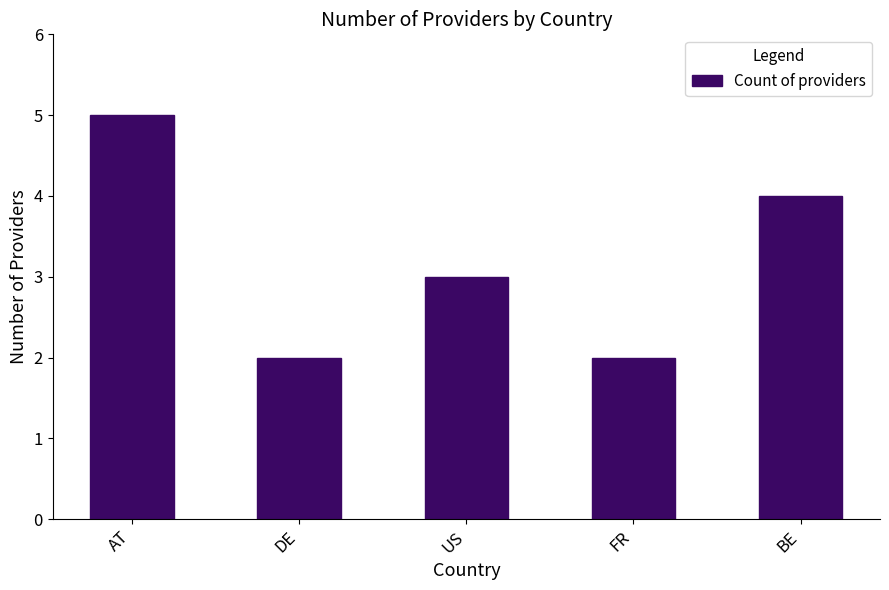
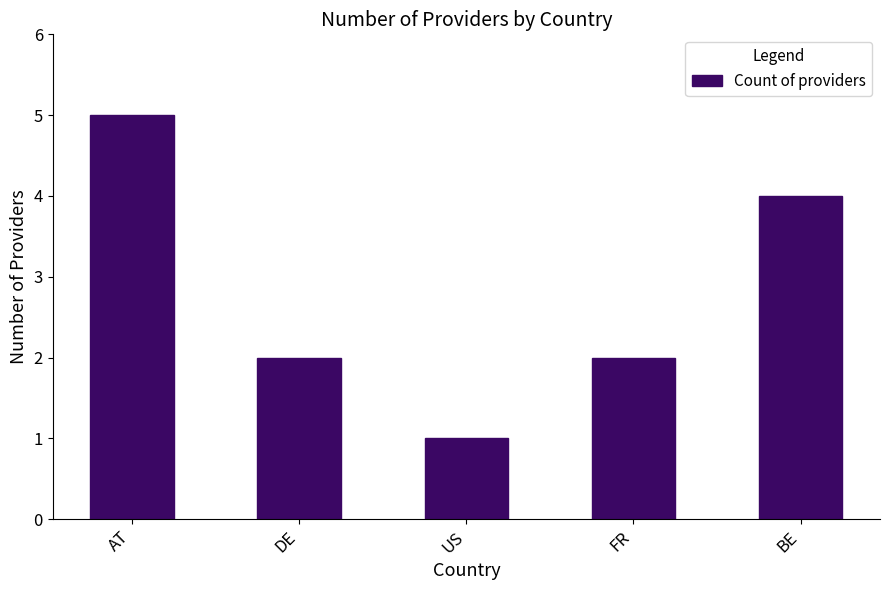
US: 3 -> 1
